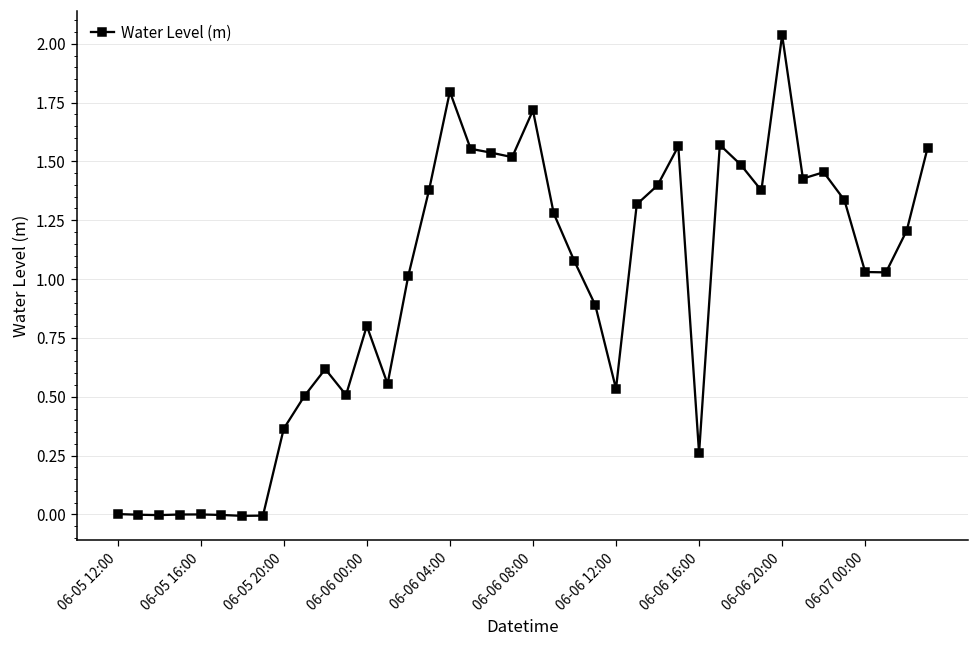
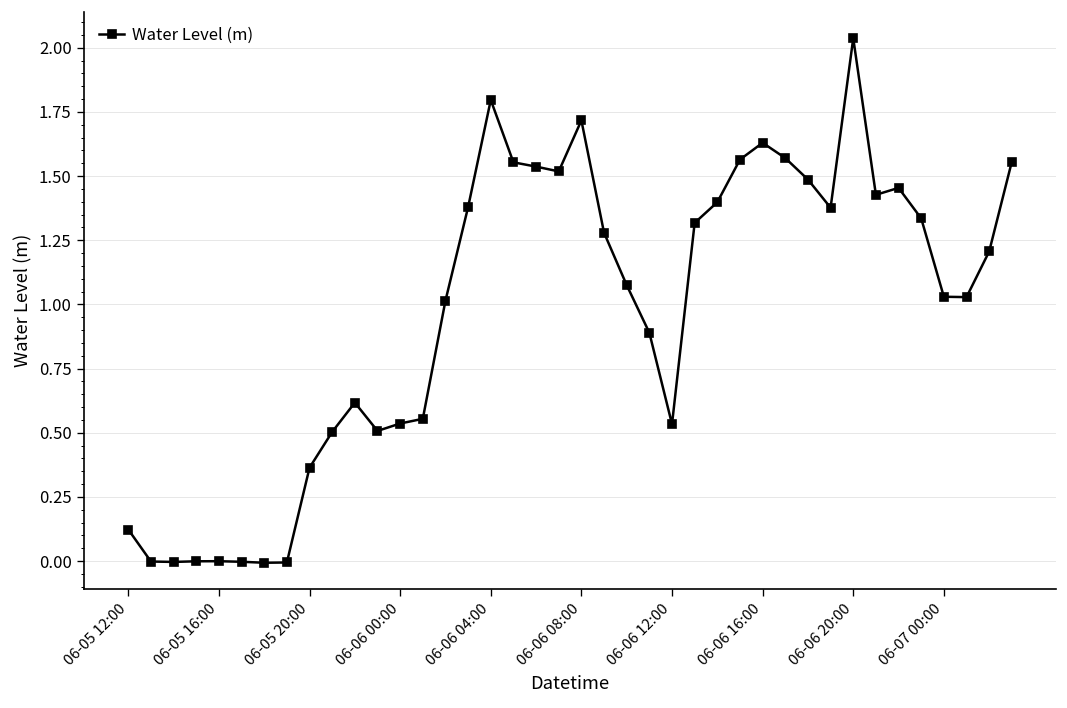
06-05 12:00: 0.00 -> 0.12
06-06 00:00: 0.80 -> 0.54
06-06 16:00: 0.26 -> 1.63
